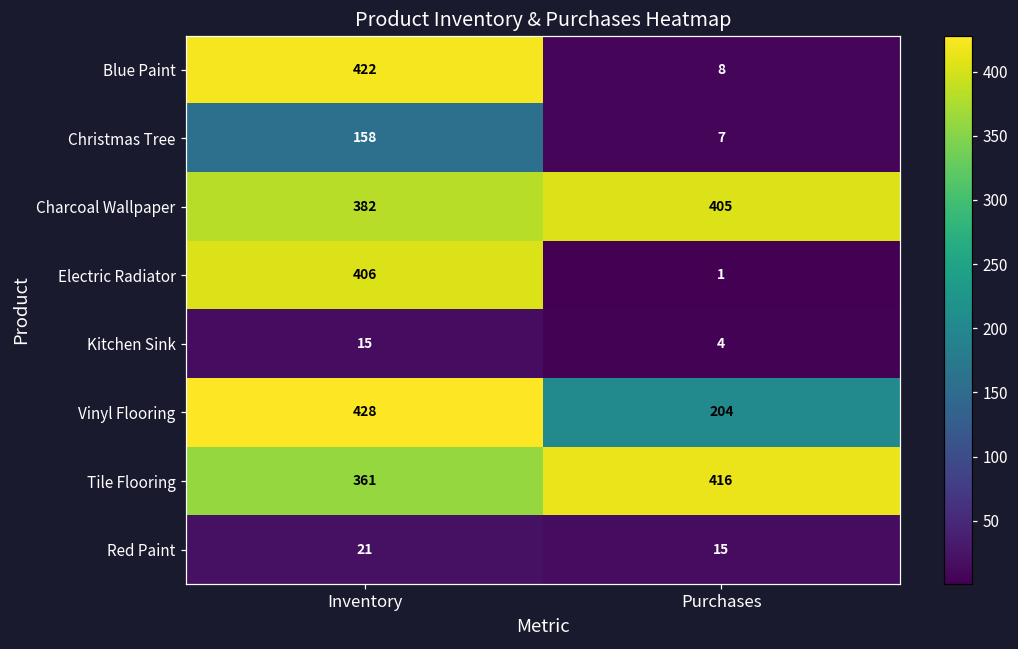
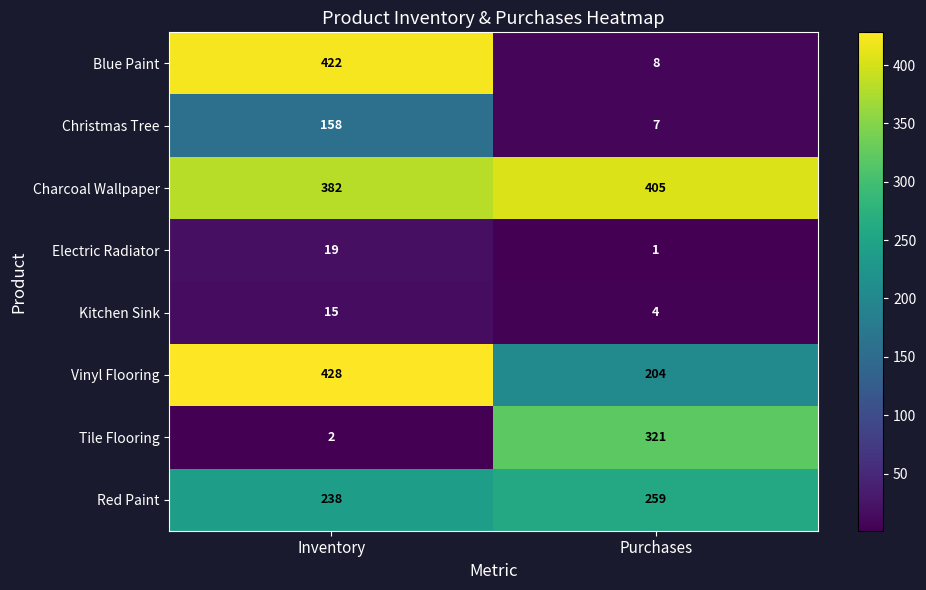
Electric Radiator, Inventory: 406 -> 19
Tile Flooring, Inventory: 361 -> 2
Tile Flooring, Purchases: 416 -> 321
Red Paint, Inventory: 21 -> 238
Red Paint, Purchases: 15 -> 259
